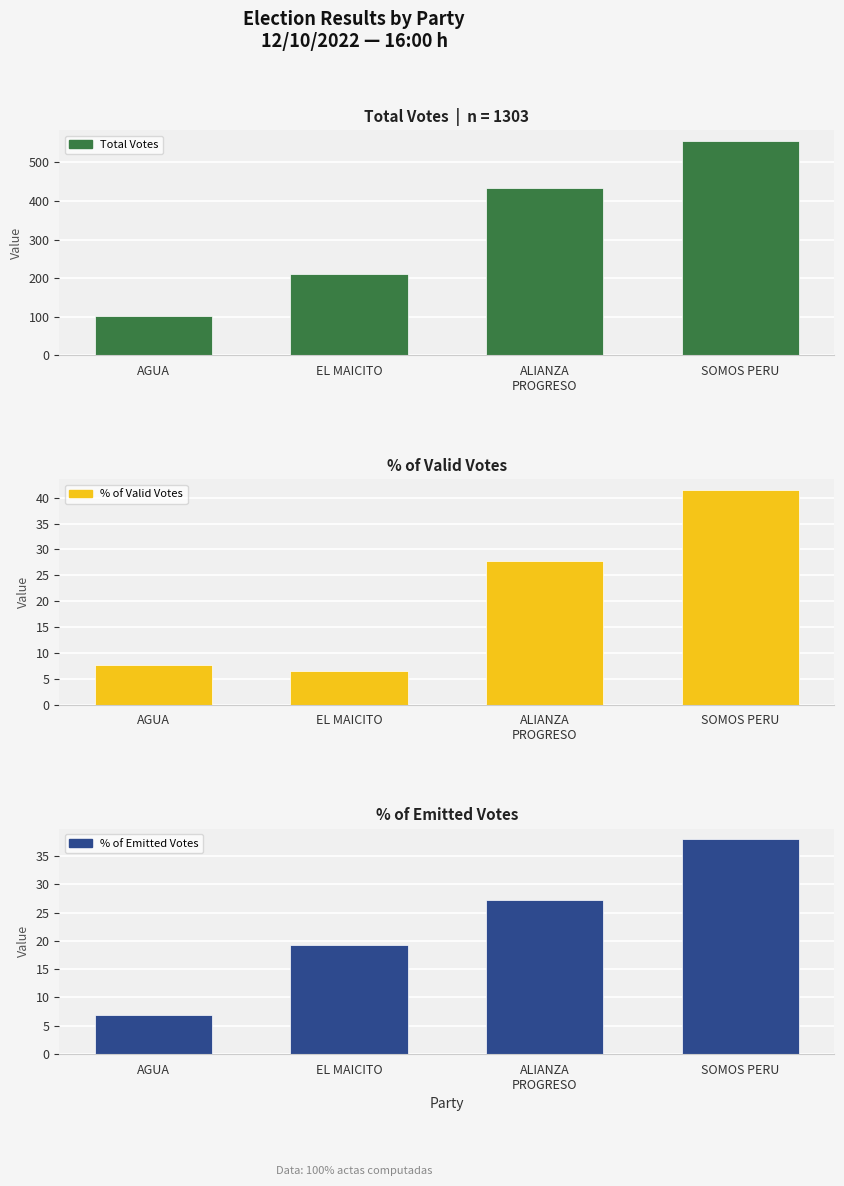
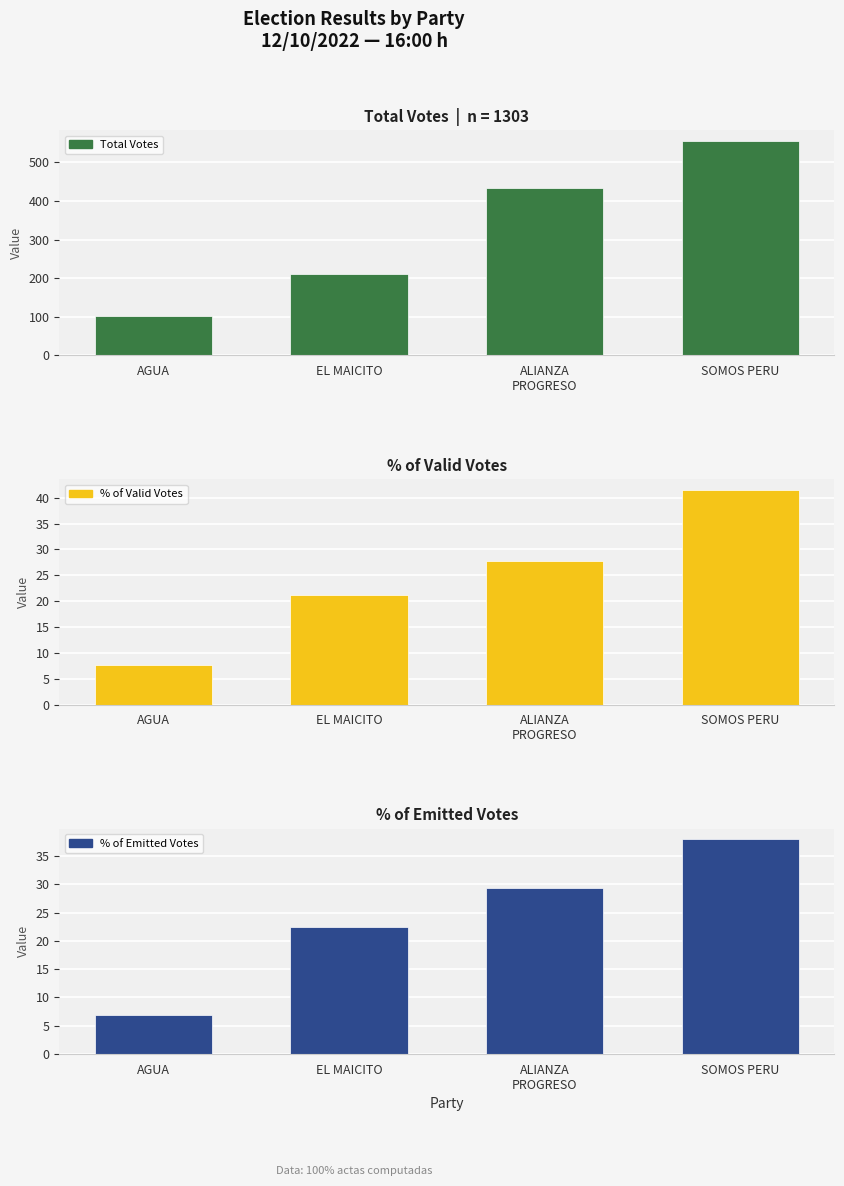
% of Valid Votes, EL MAICITO: 6 -> 21
% of Emitted Votes, EL MAICITO: 19 -> 22
% of Emitted Votes, ALIANZA PROGRESO: 27 -> 29
